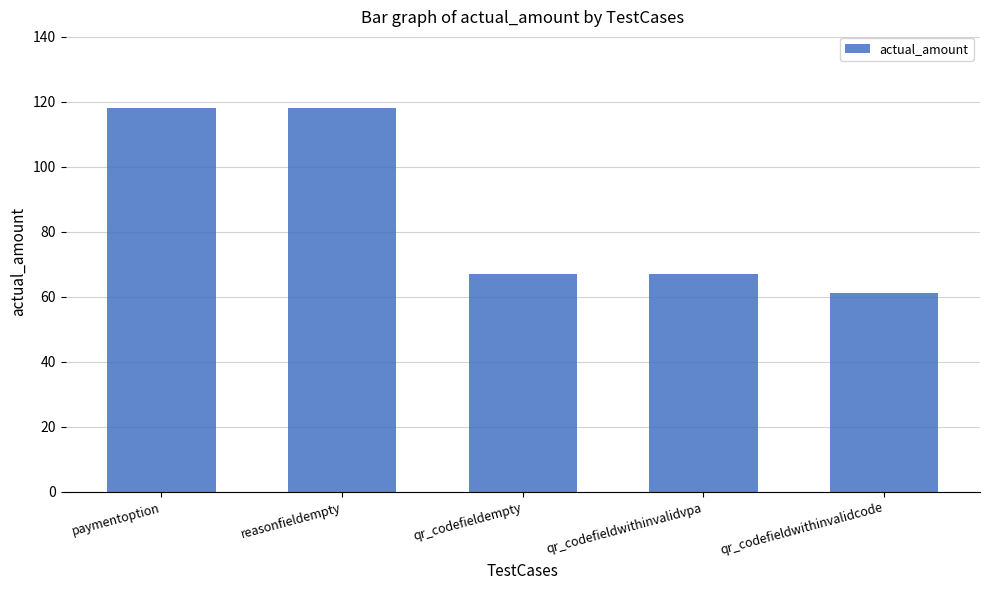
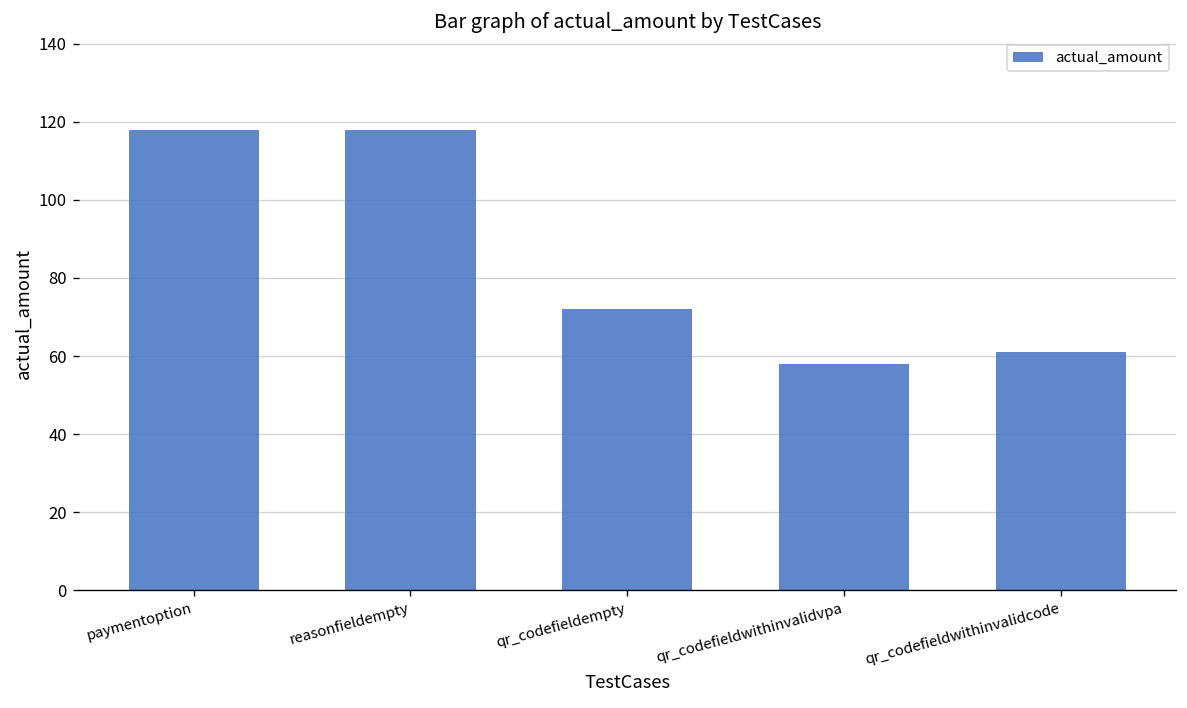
qr_codefieldempty: 67 -> 72
qr_codefieldwithinvalidvpa: 67 -> 58
